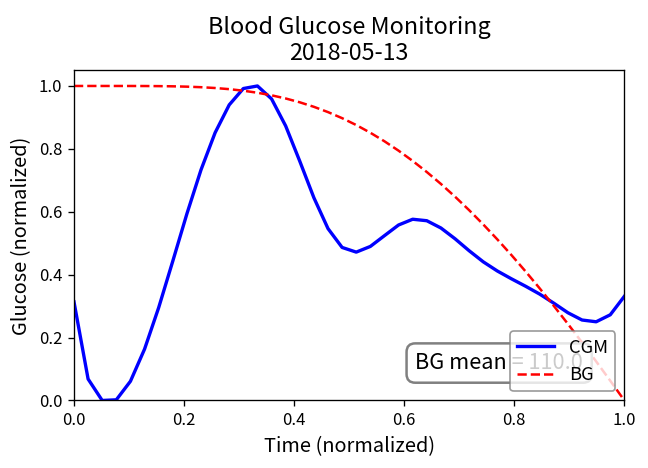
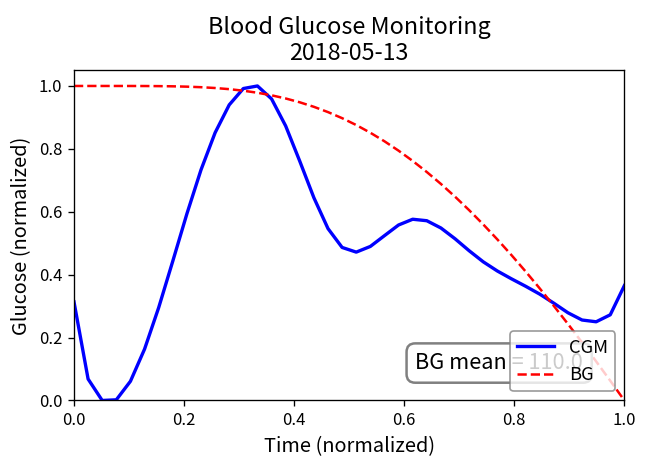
CGM, 1.0: 0.33 -> 0.37
